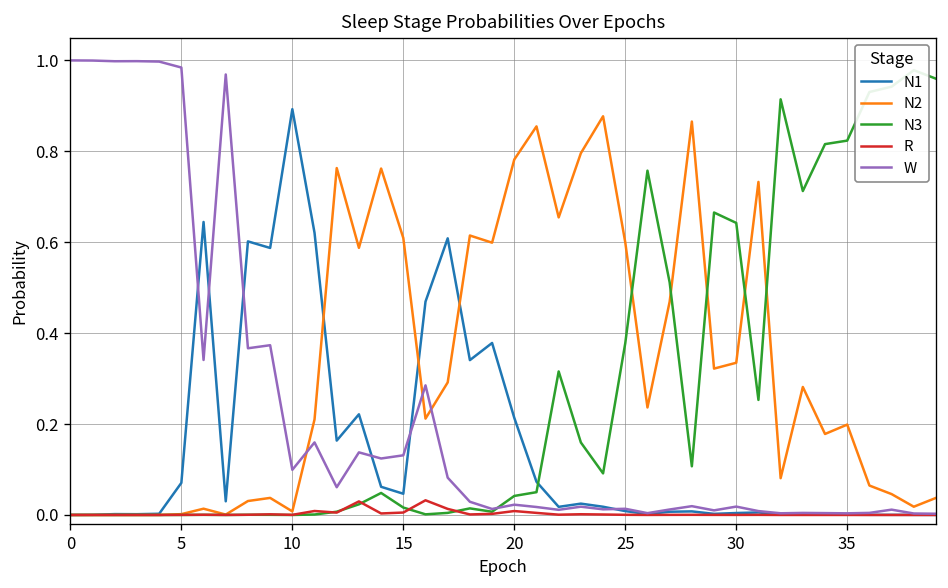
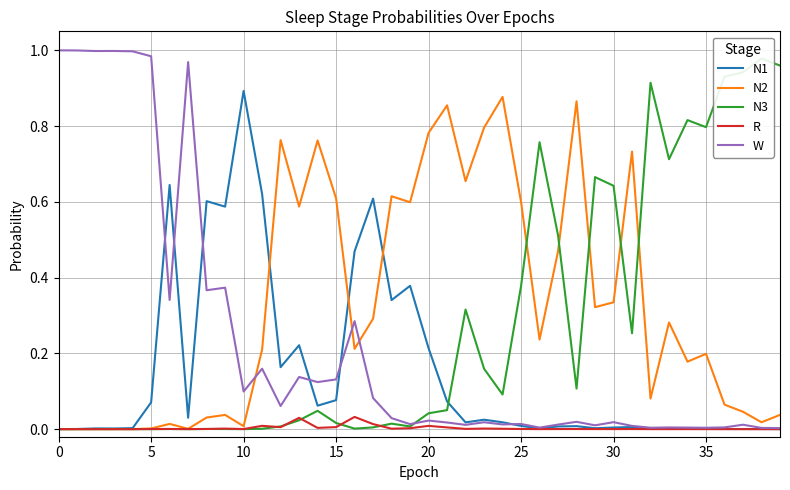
N1, 15: 0.05 -> 0.08
N3, 35: 0.82 -> 0.80
